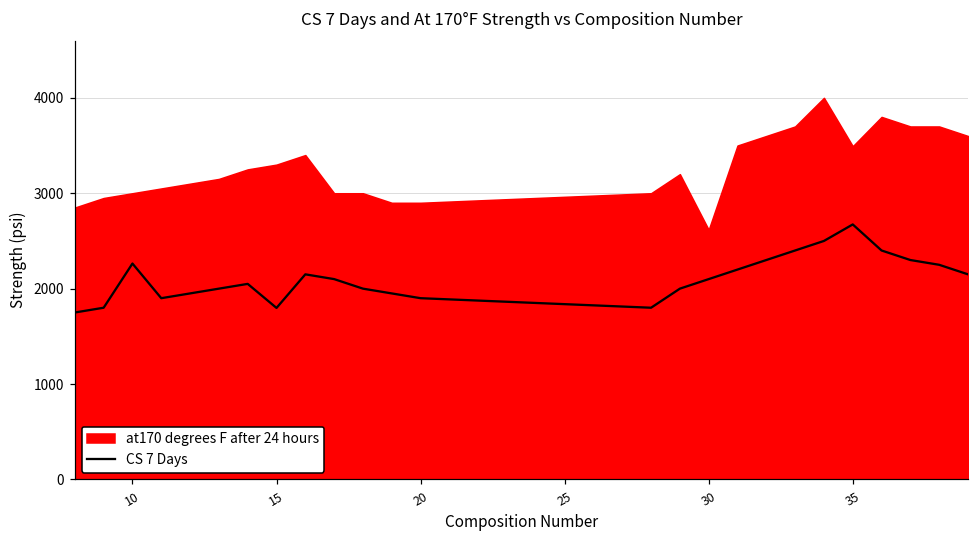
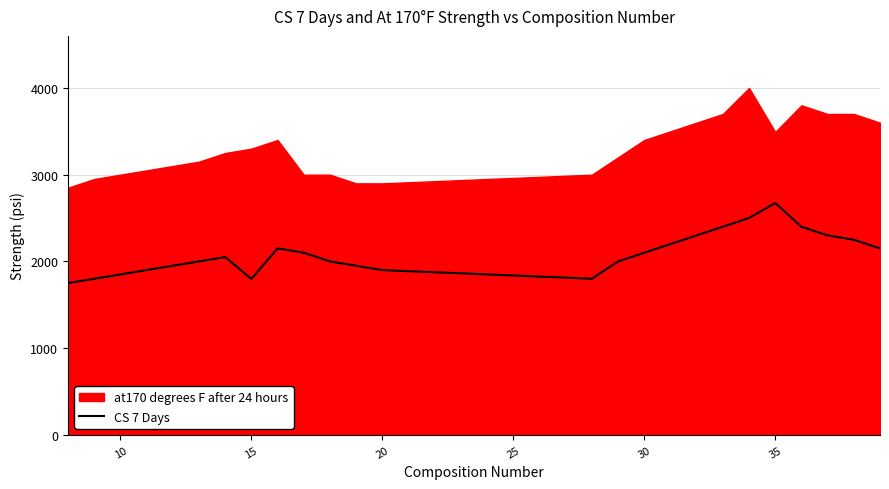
CS 7 Days, 10: 2300 -> 1900
at170 degrees F after 24 hours, 30: 2600 -> 3400
